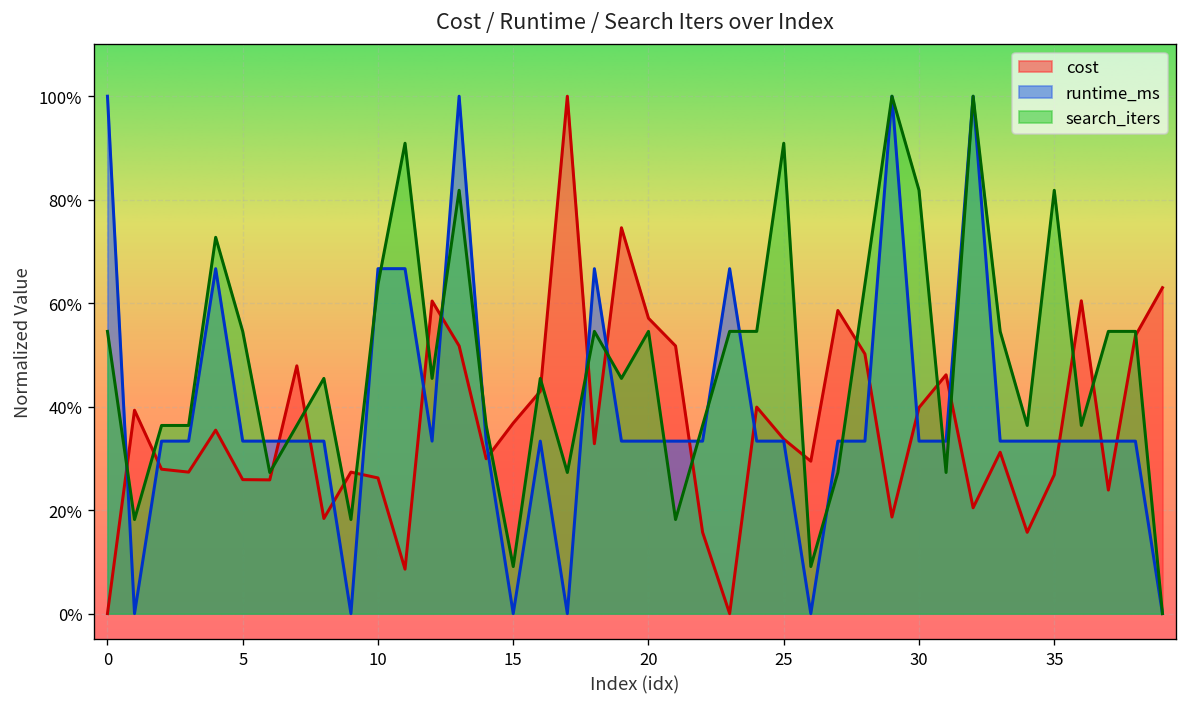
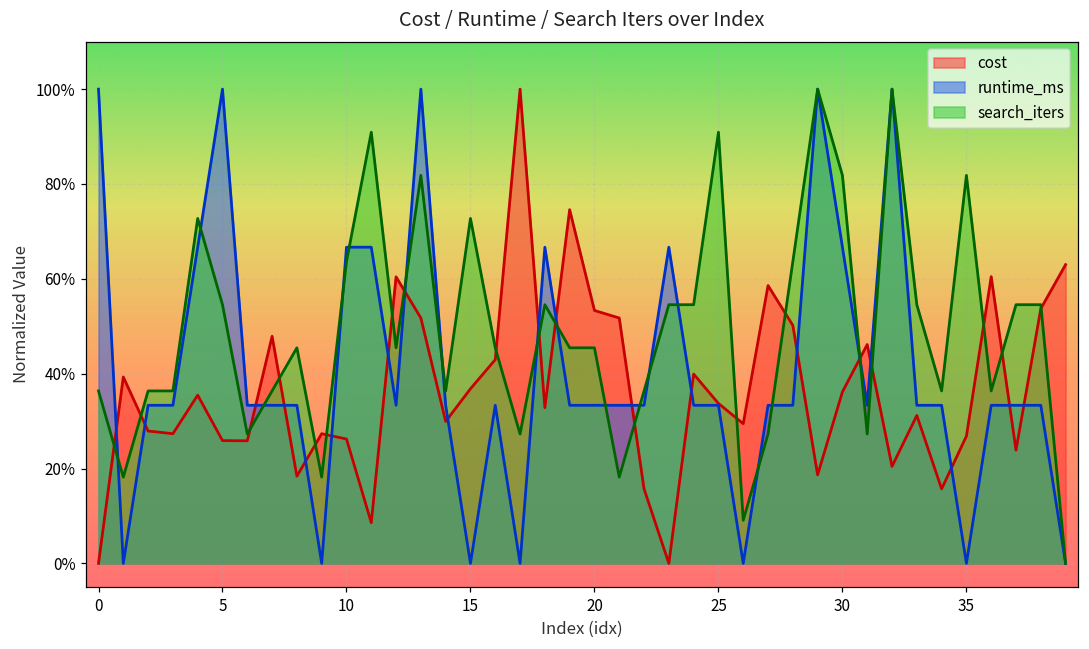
search_iters, 0: 55% -> 36%
runtime_ms, 5: 33% -> 100%
search_iters, 15: 9% -> 73%
cost, 20: 57% -> 53%
search_iters, 20: 55% -> 45%
cost, 30: 40% -> 36%
runtime_ms, 30: 33% -> 67%
runtime_ms, 35: 33% -> 0%
